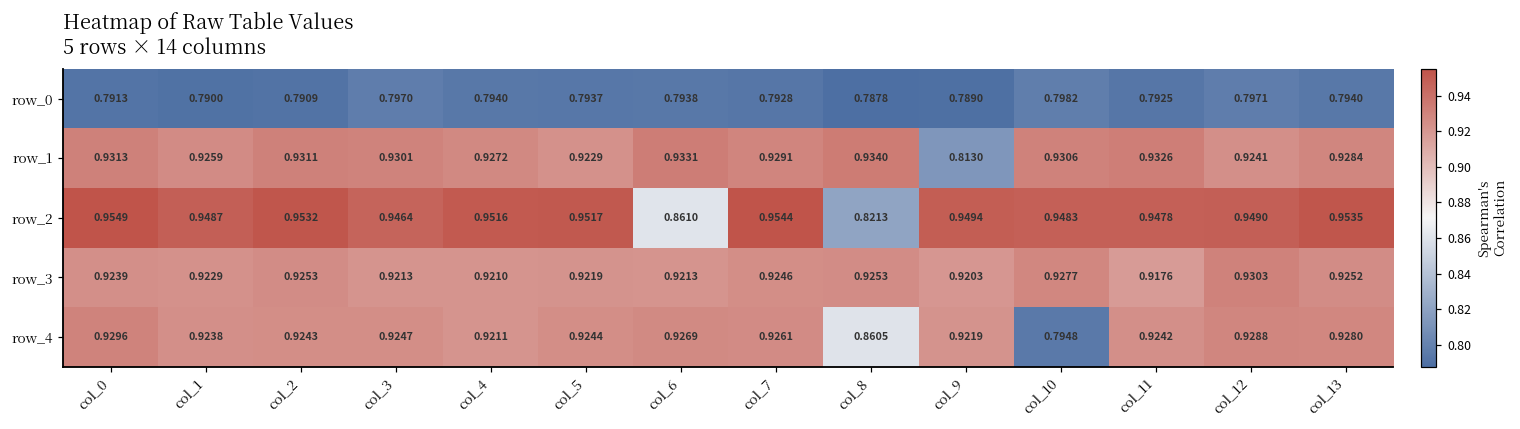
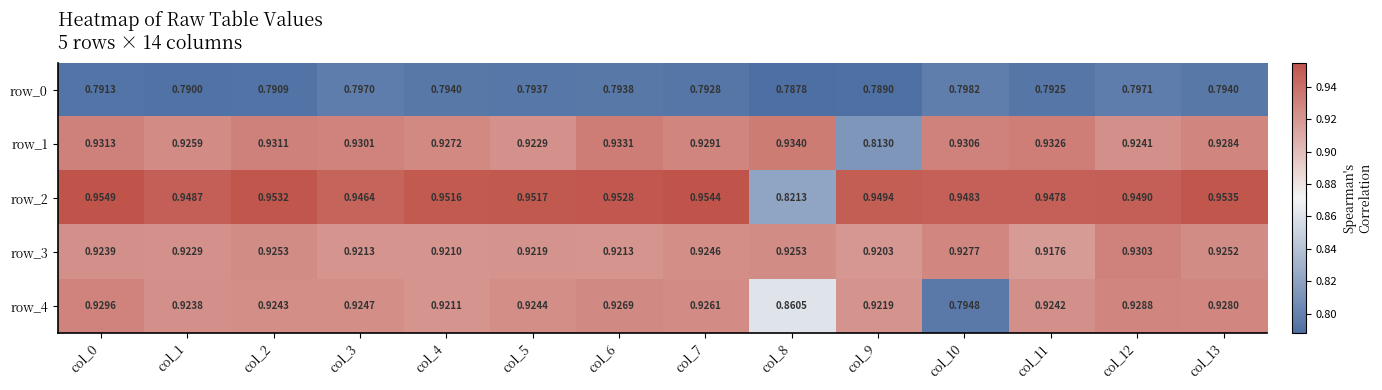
row_2, col_6: 0.8610 -> 0.9528
